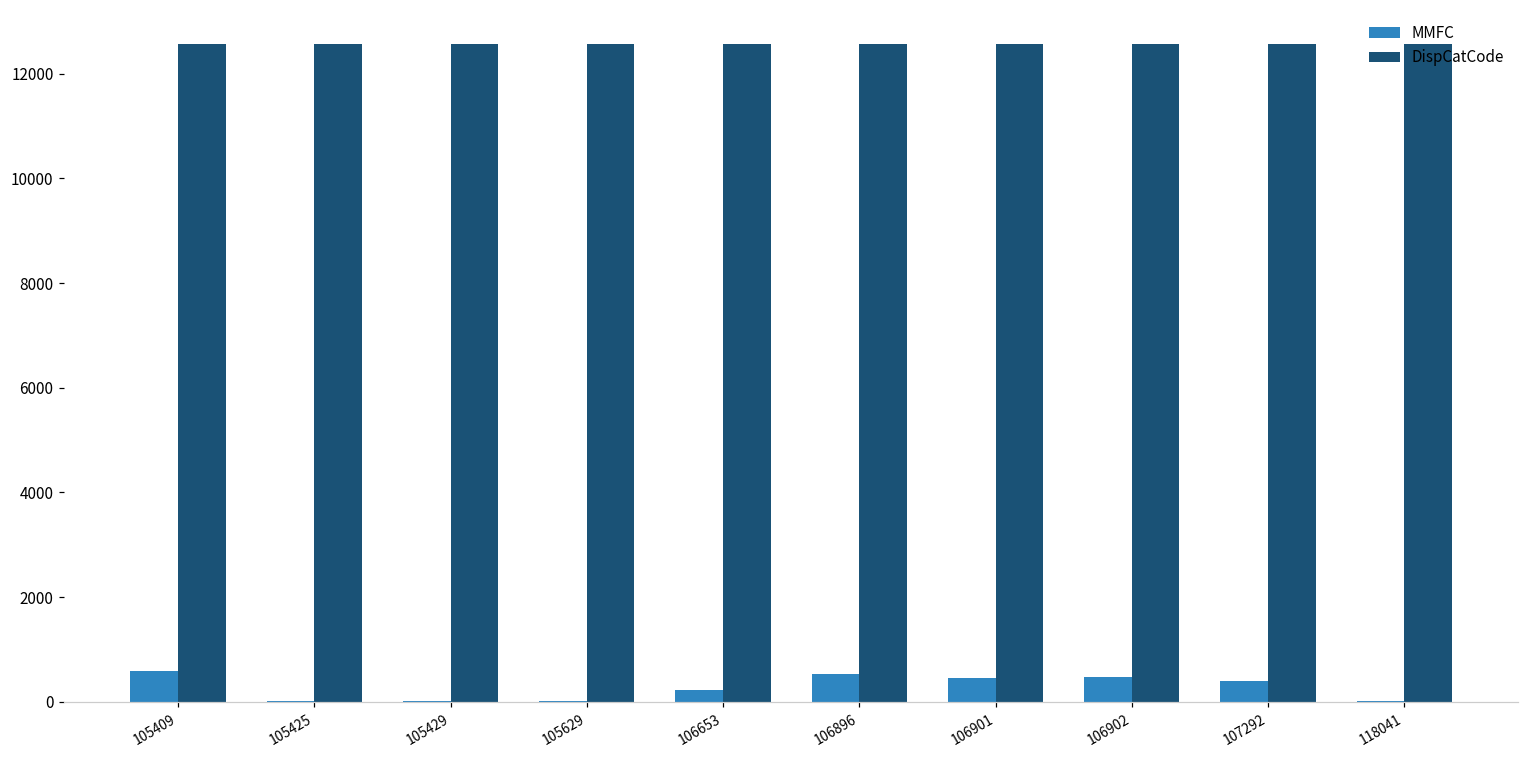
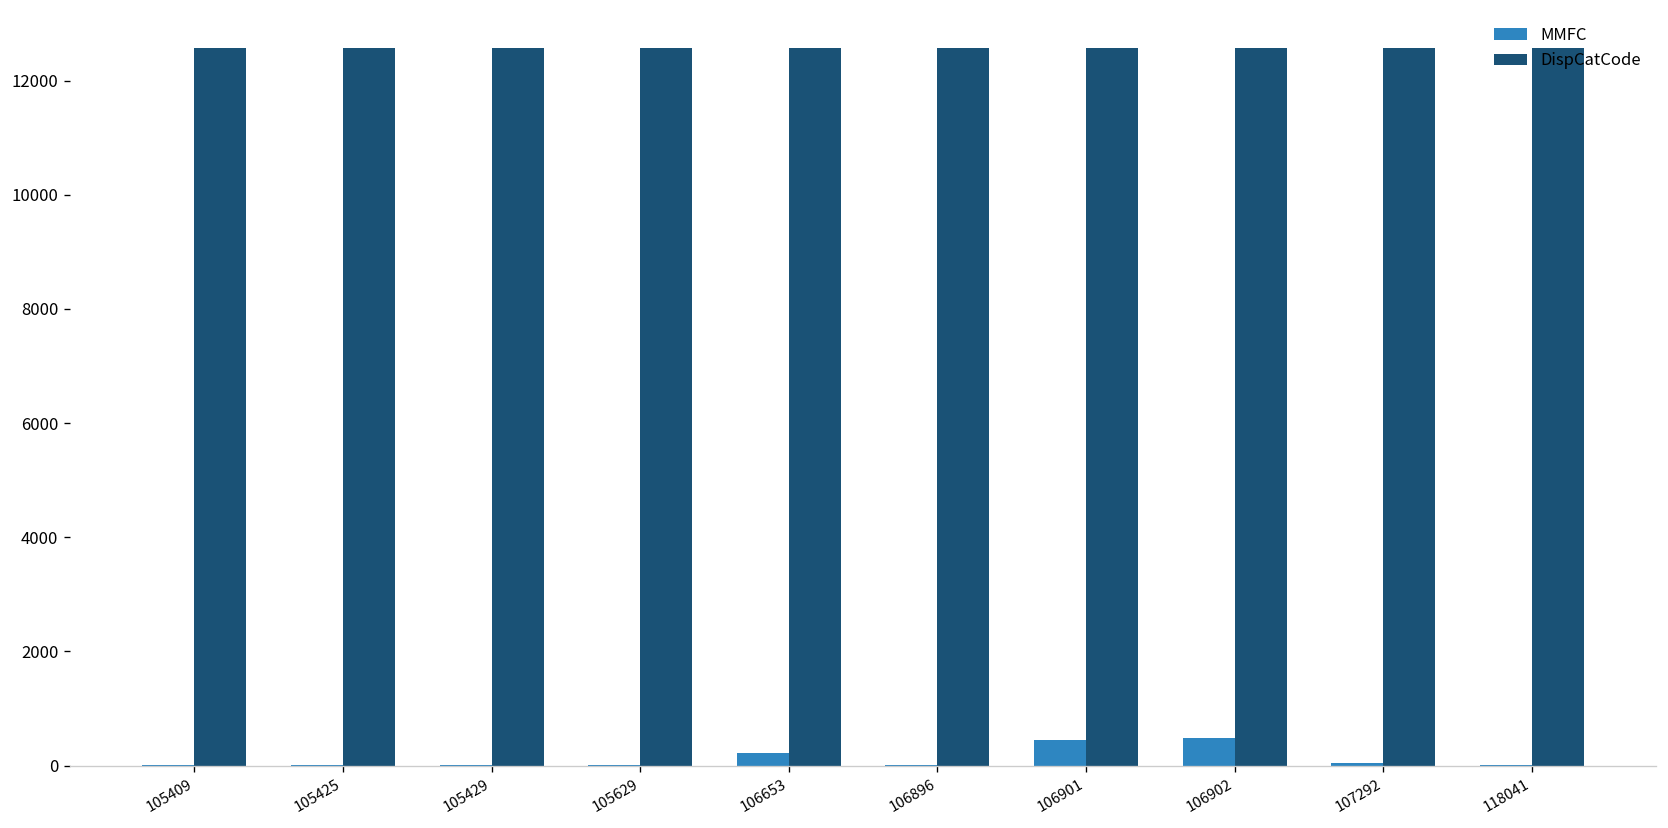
MMFC, 105409: 600 -> 0
MMFC, 106896: 500 -> 0
MMFC, 107292: 400 -> 0
